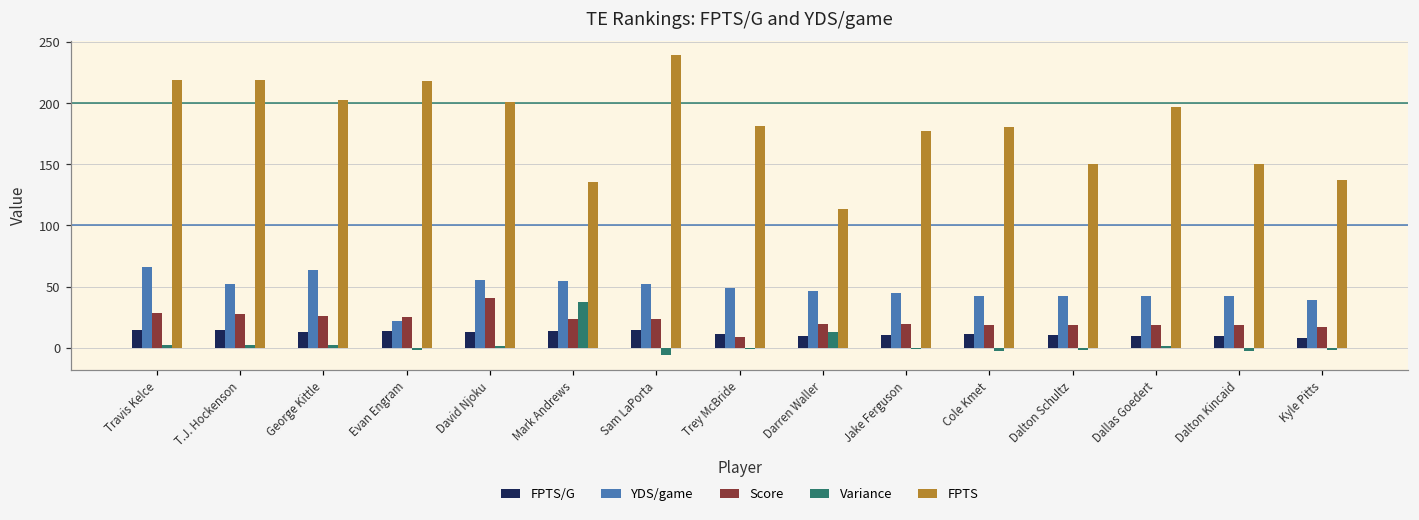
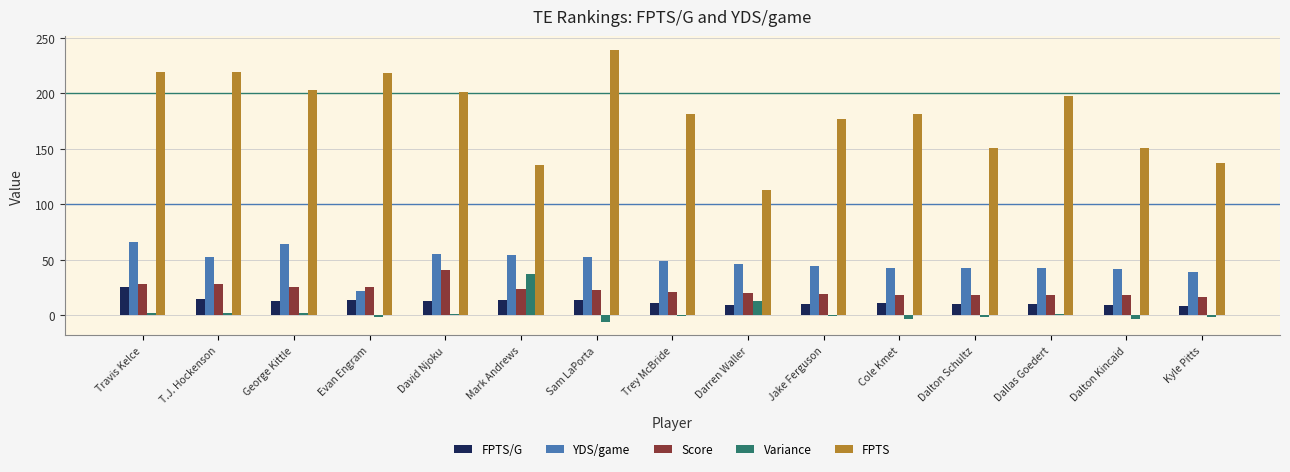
FPTS/G, Travis Kelce: 15 -> 26
Score, Trey McBride: 9 -> 21
